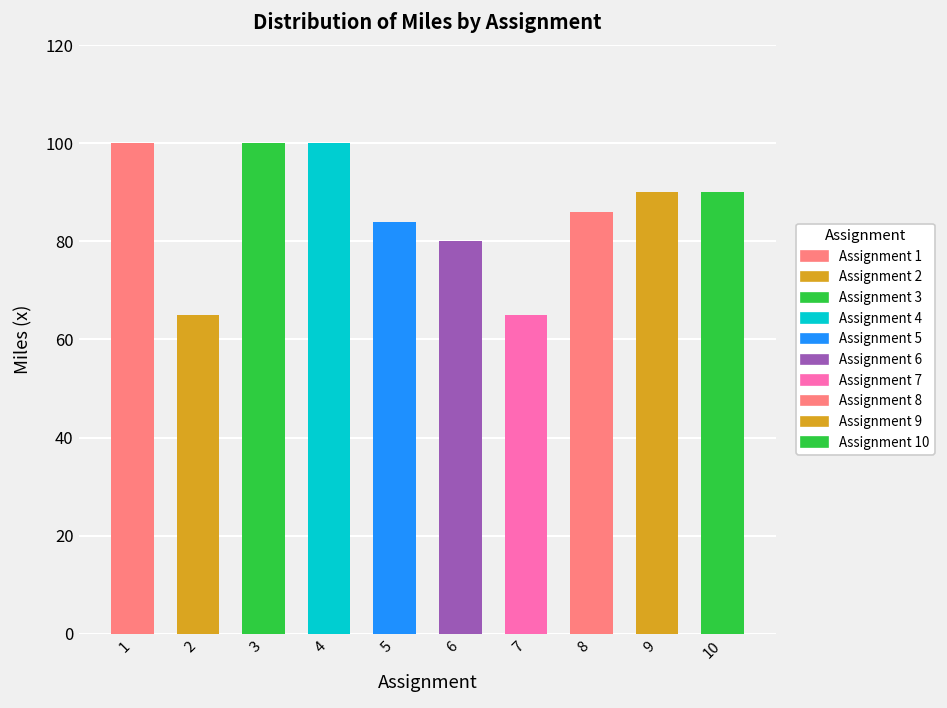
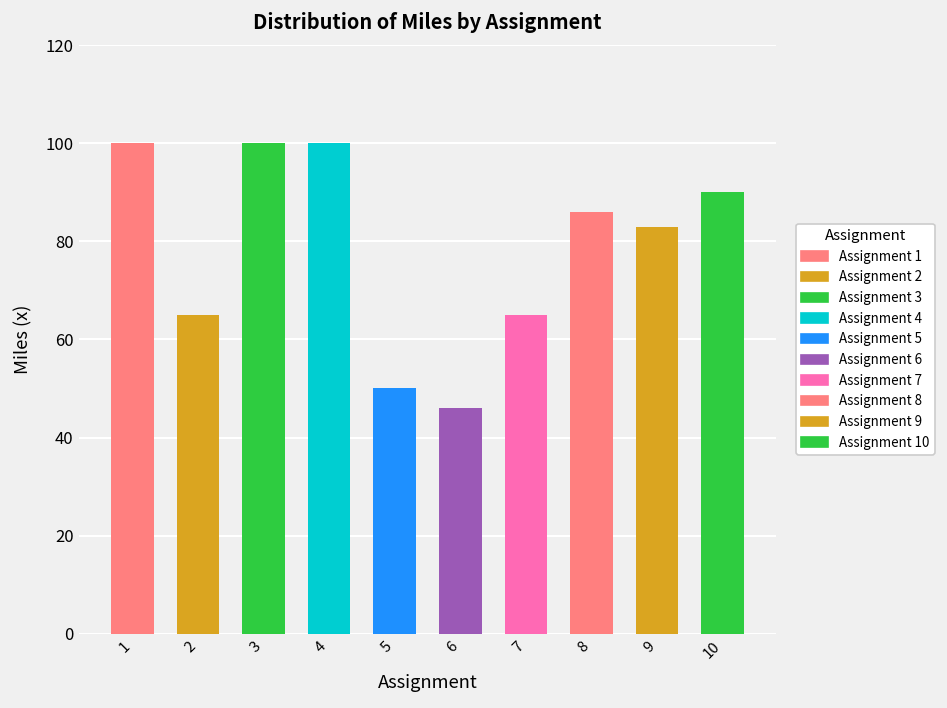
5: 84 -> 50
6: 80 -> 46
9: 90 -> 83
